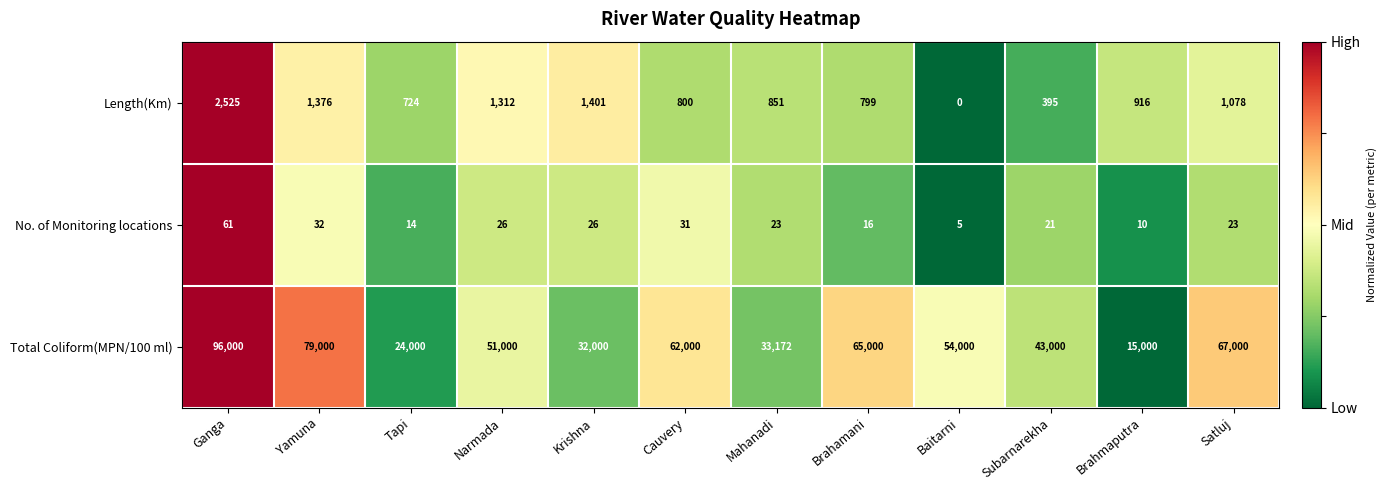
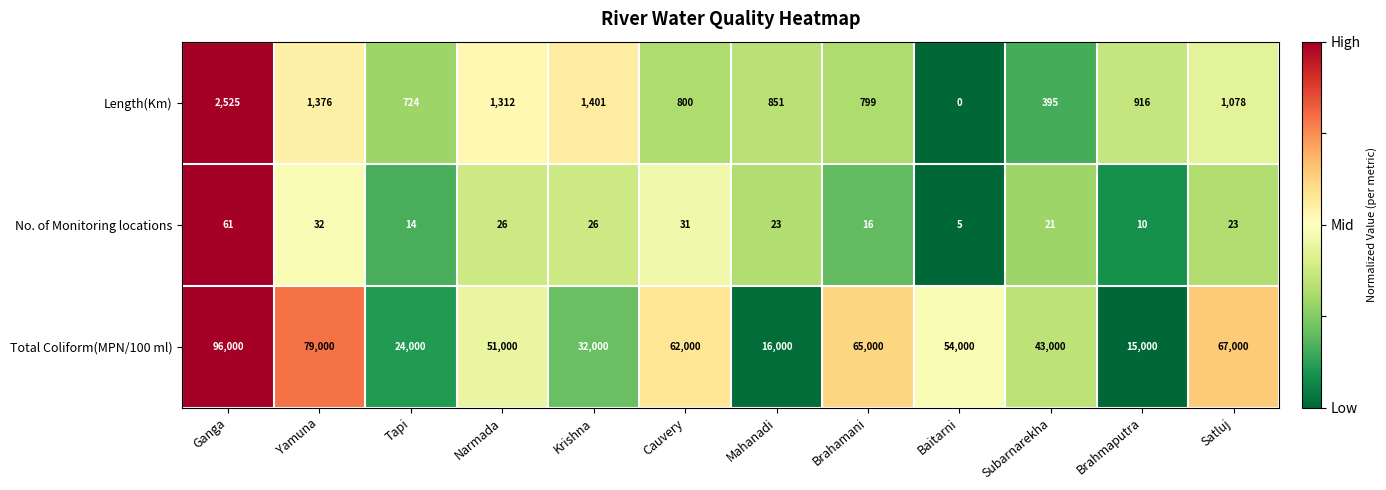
Total Coliform(MPN/100 ml), Mahanadi: 33,172 -> 16,000
